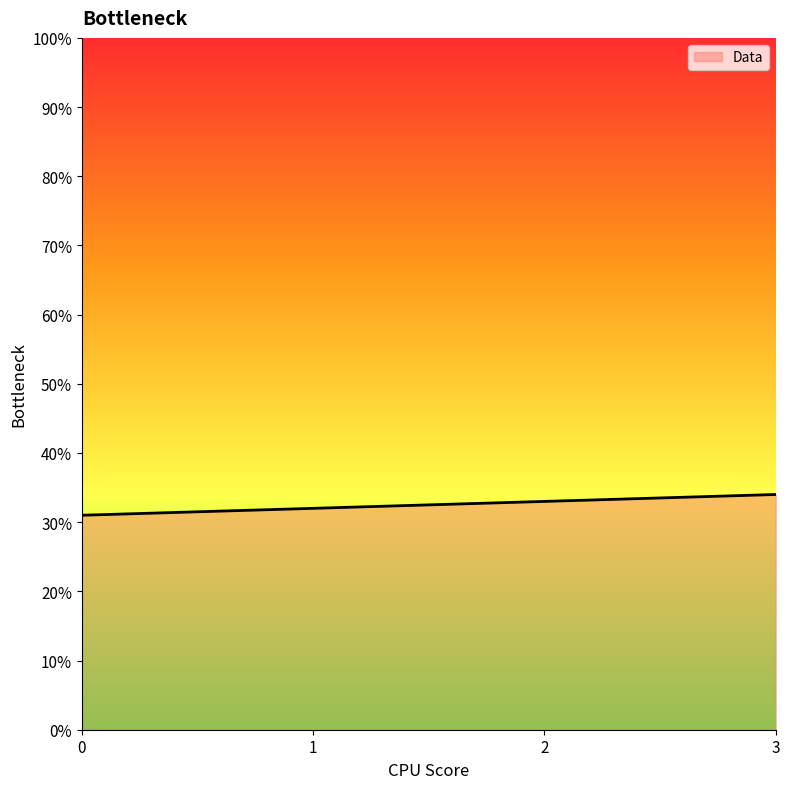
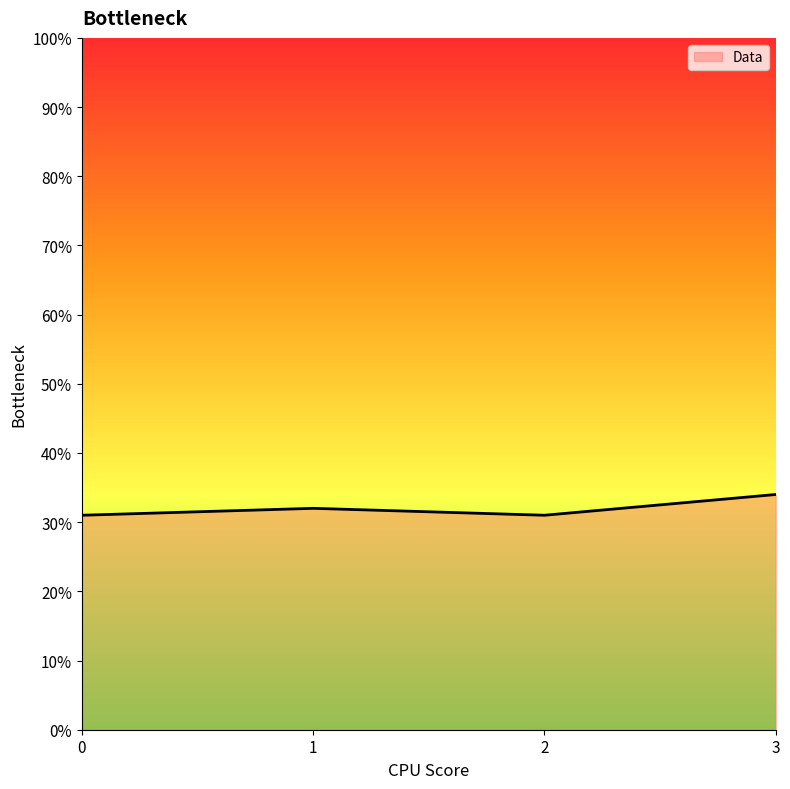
2: 33% -> 31%
